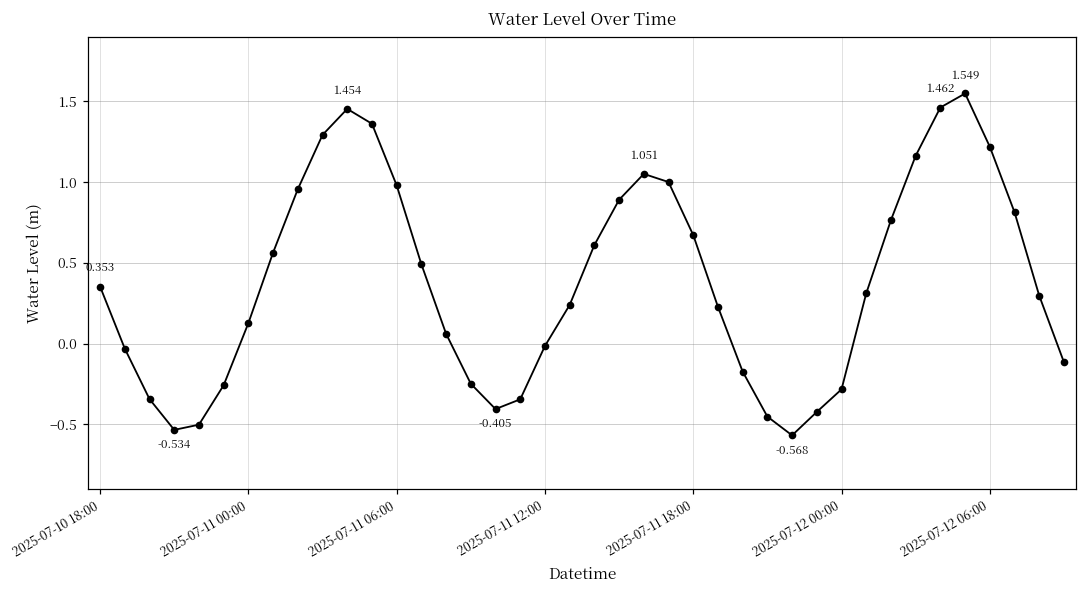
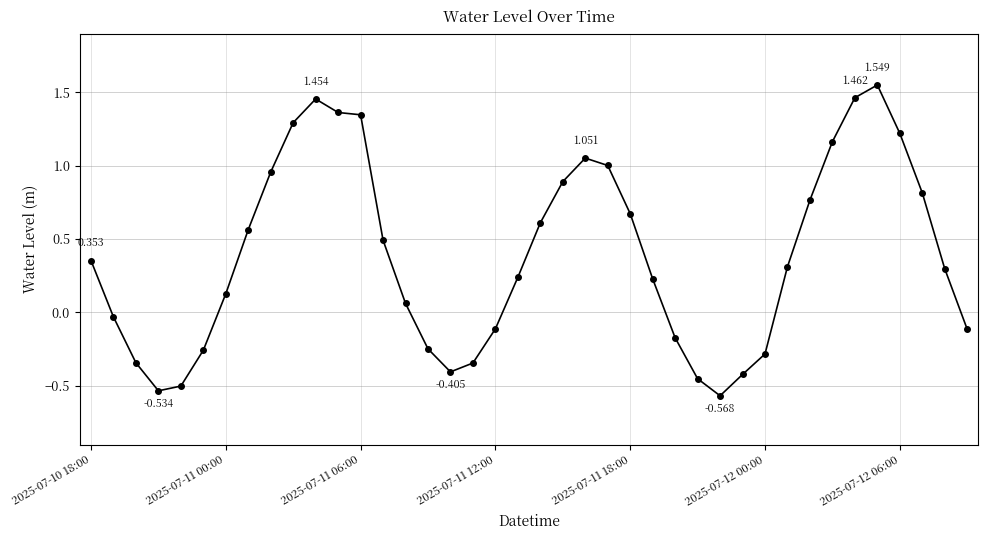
2025-07-11 06:00: 0.98 -> 1.35
2025-07-11 12:00: -0.01 -> -0.11
